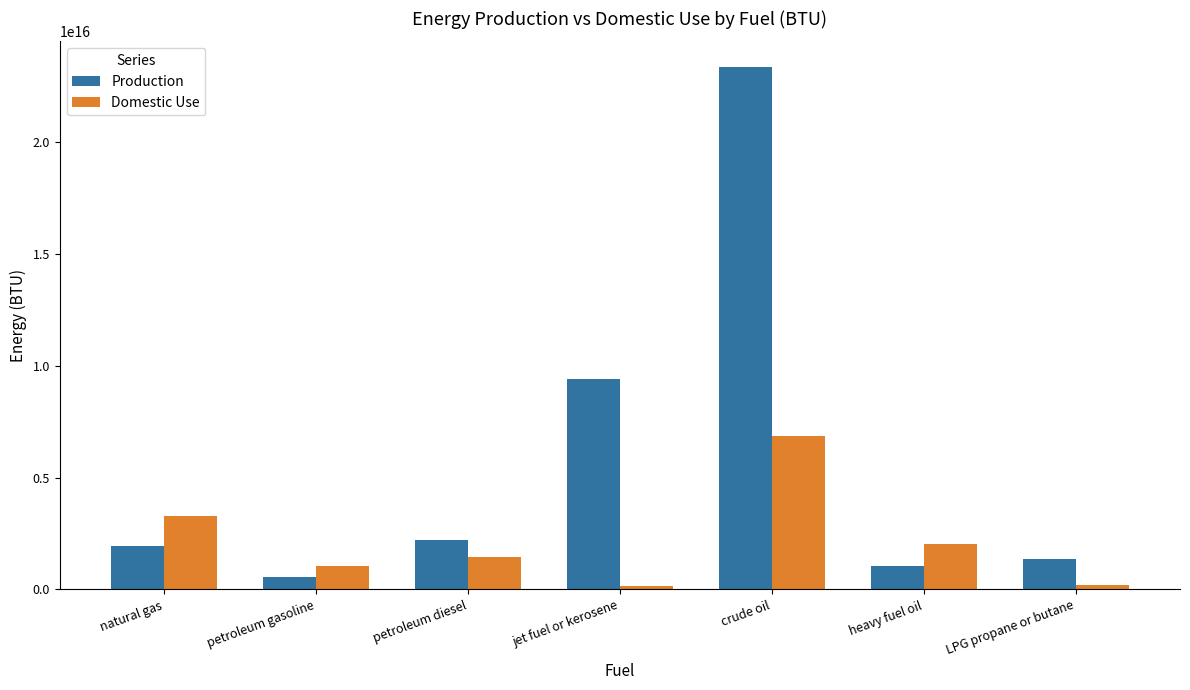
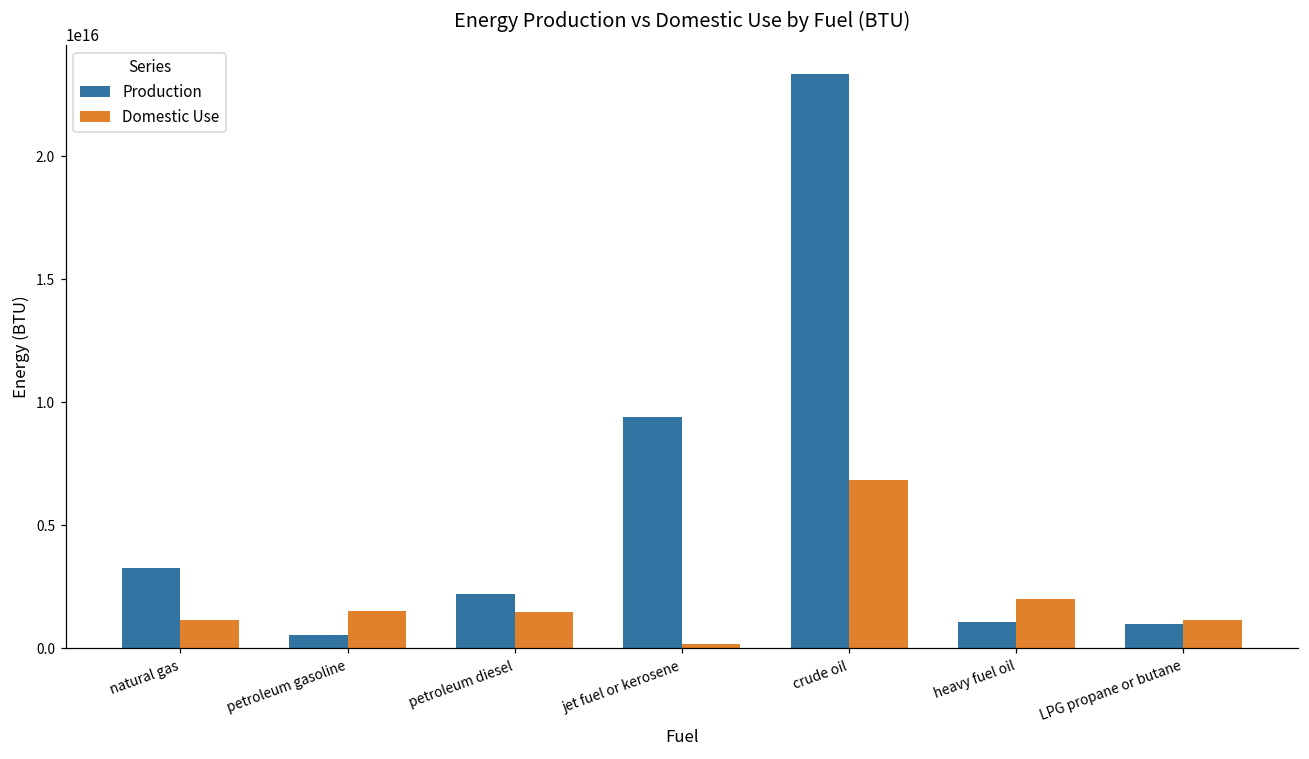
Production, natural gas: 1900000000000000 -> 3300000000000000
Domestic Use, natural gas: 3300000000000000 -> 1200000000000000
Domestic Use, petroleum gasoline: 1100000000000000 -> 1500000000000000
Production, LPG propane or butane: 1400000000000000 -> 1000000000000000
Domestic Use, LPG propane or butane: 200000000000000 -> 1200000000000000
